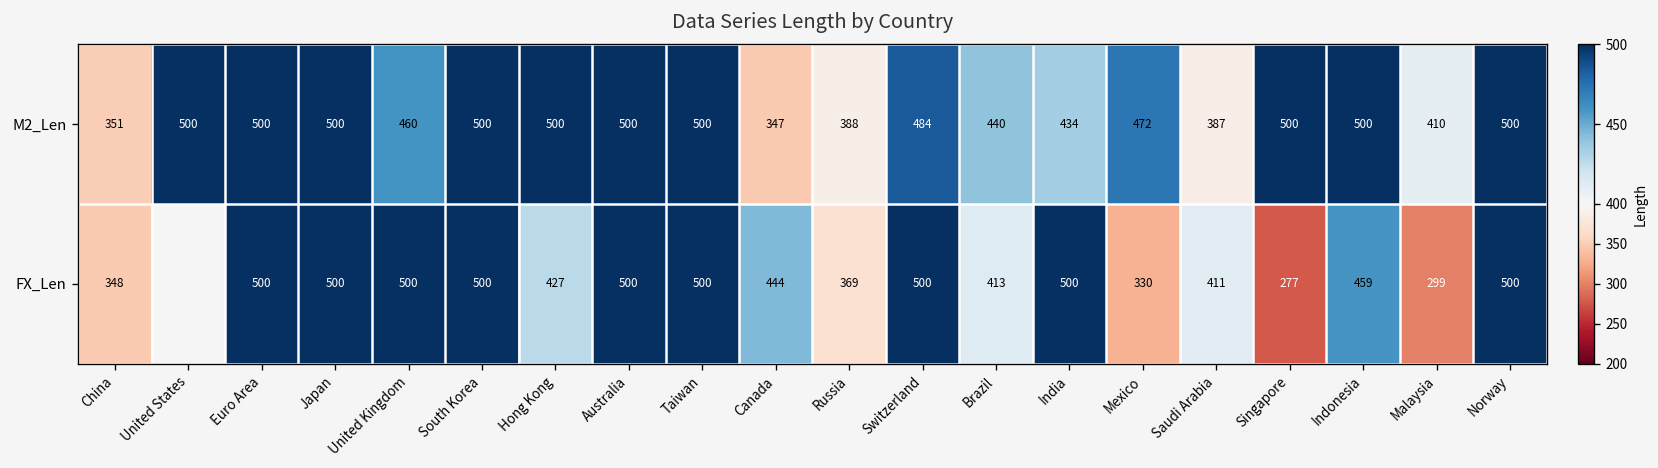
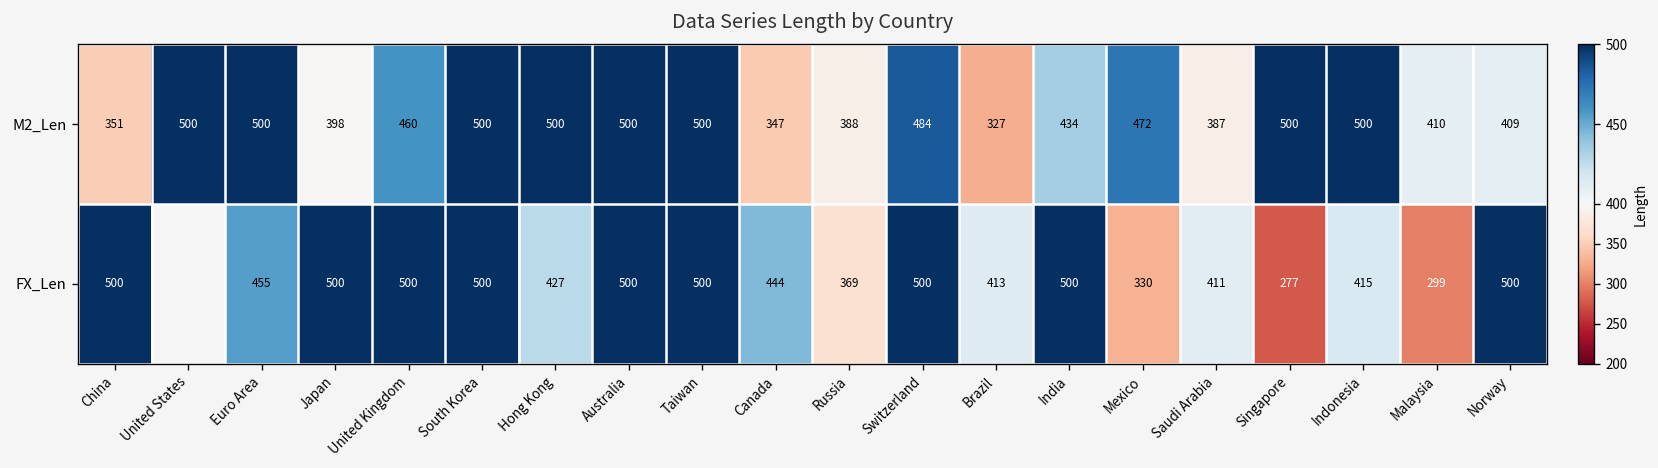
M2_Len, Japan: 500 -> 398
M2_Len, Brazil: 440 -> 327
M2_Len, Norway: 500 -> 409
FX_Len, China: 348 -> 500
FX_Len, Euro Area: 500 -> 455
FX_Len, Indonesia: 459 -> 415
